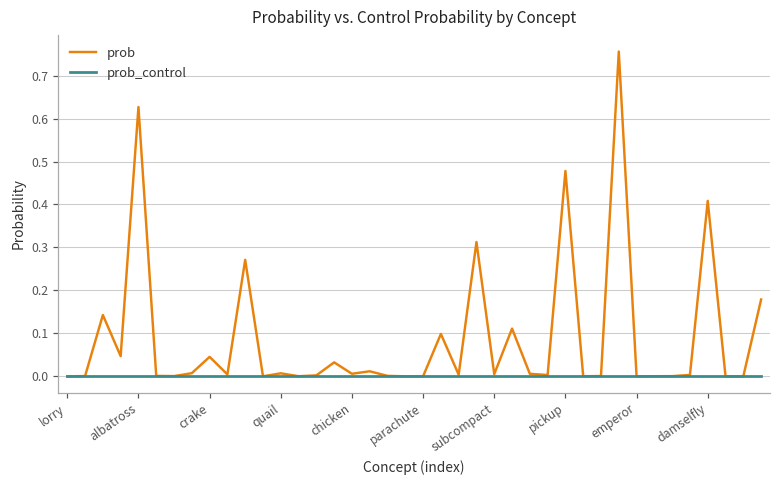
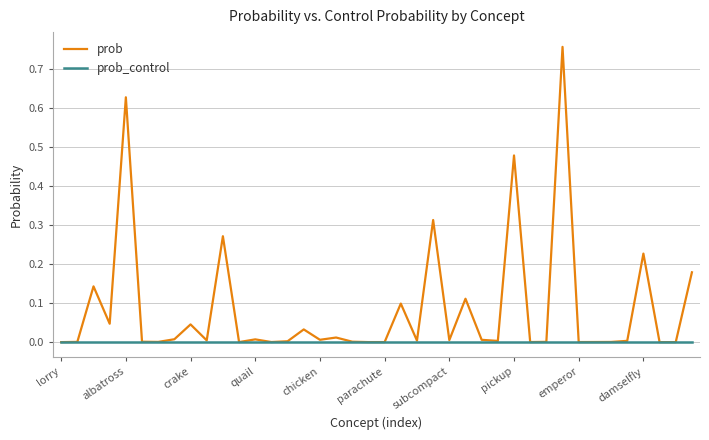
prob, damselfly: 0.41 -> 0.23
